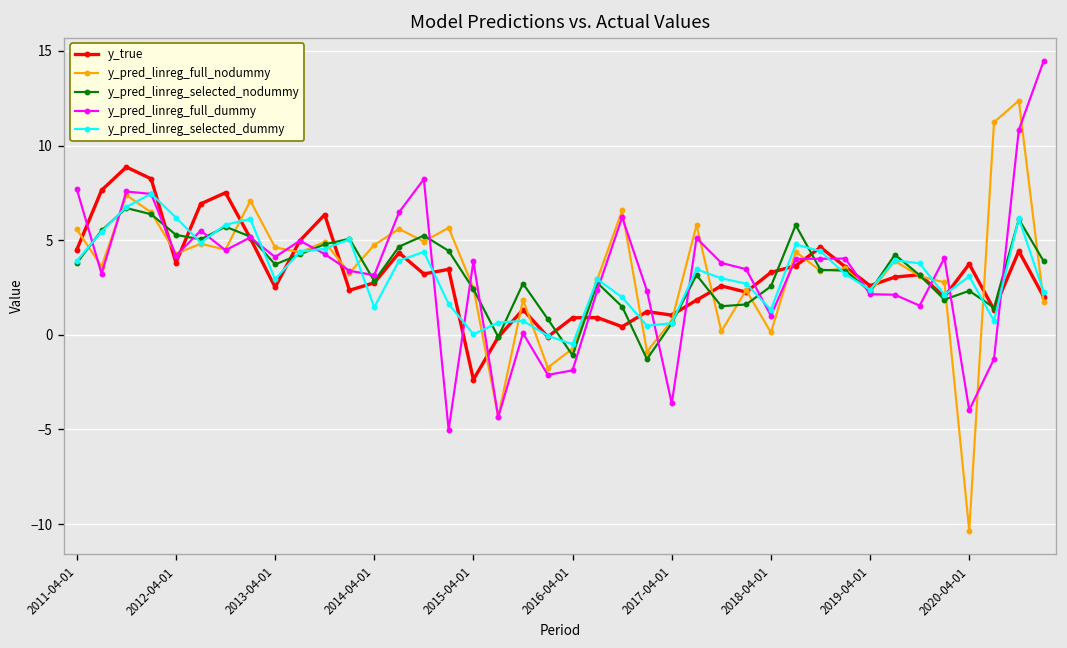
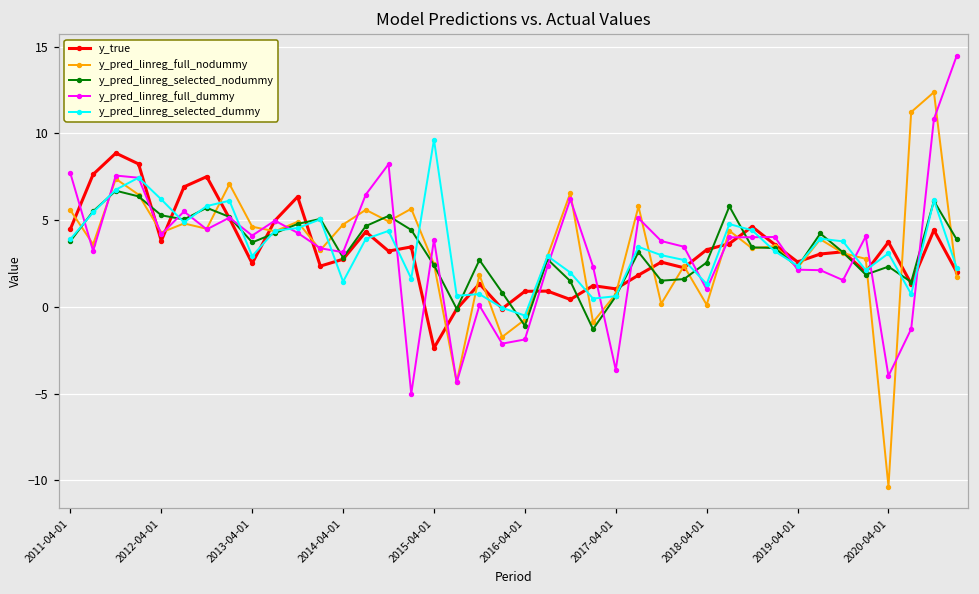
y_pred_linreg_selected_dummy, 2015-04-01: 0.0 -> 9.6
